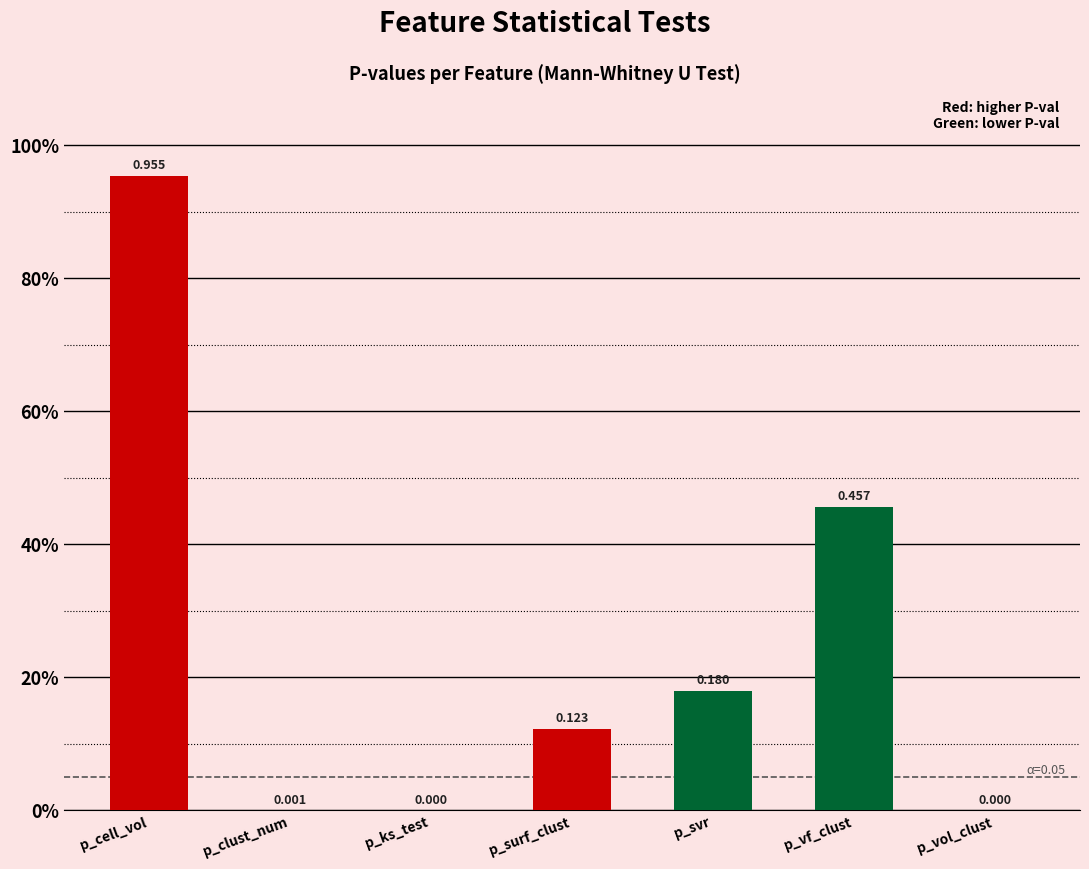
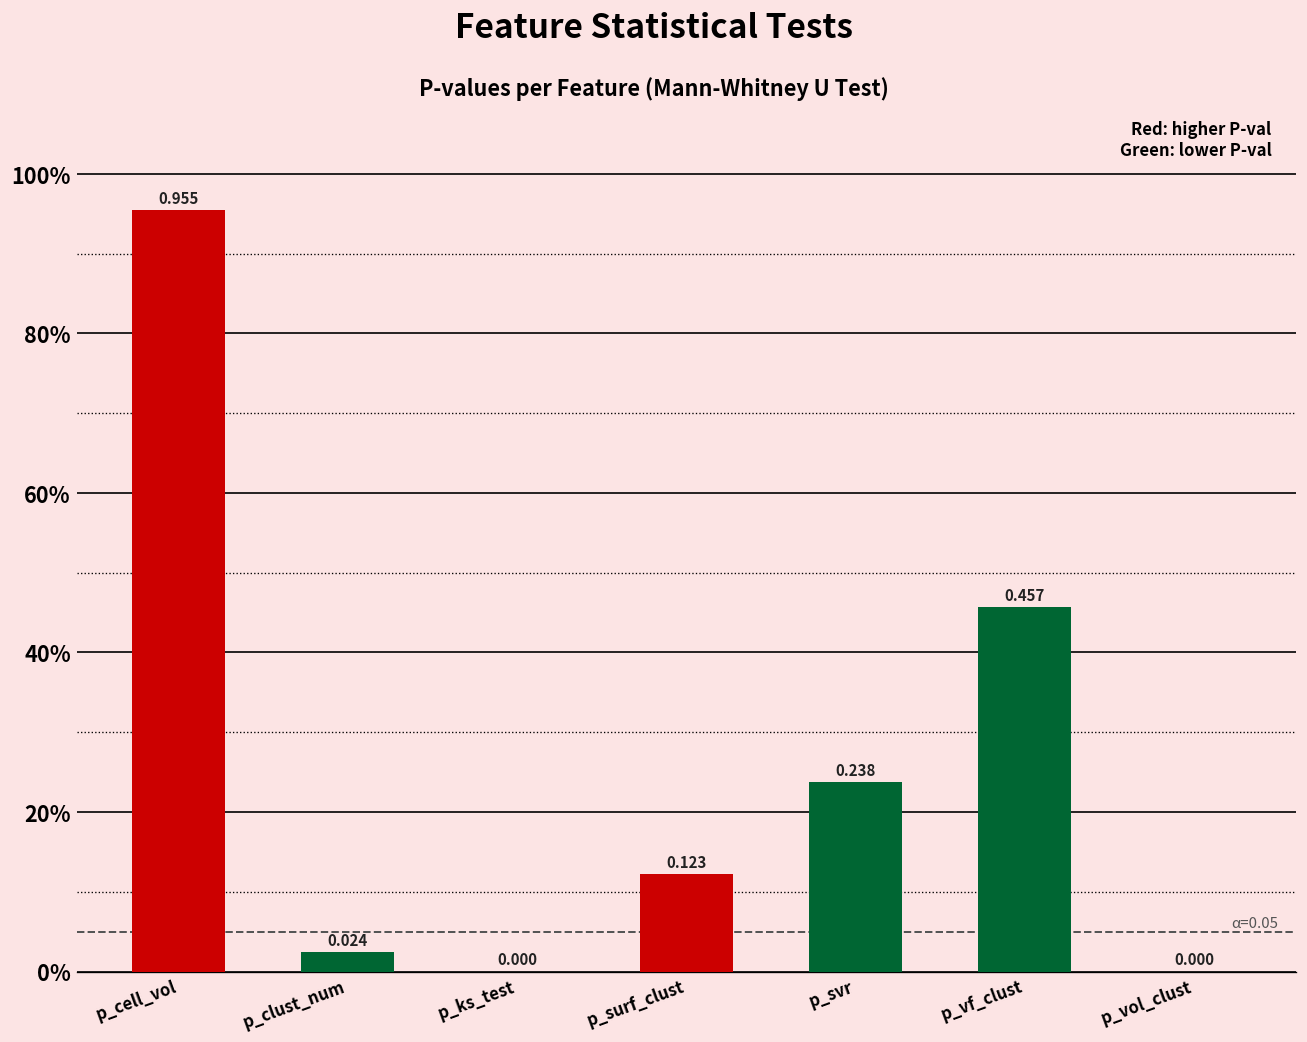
p_clust_num: 0.001 -> 0.024
p_svr: 0.180 -> 0.238
